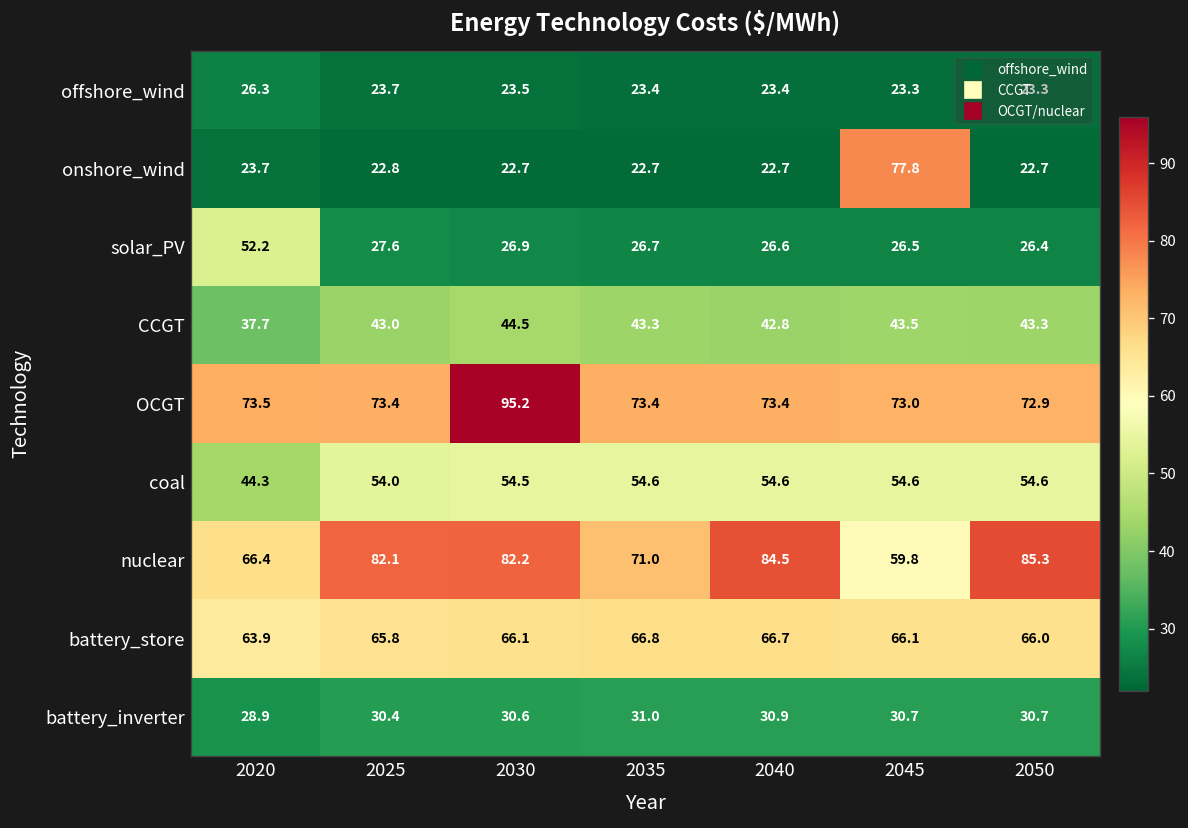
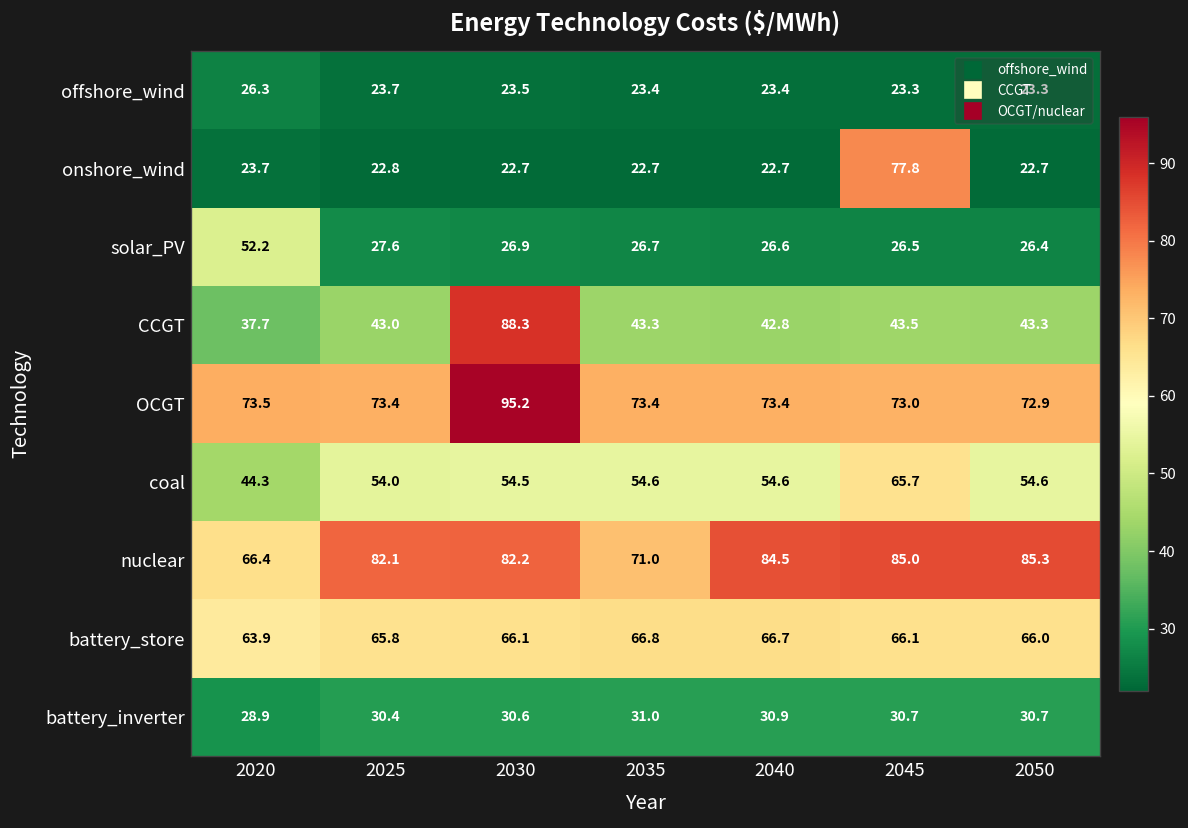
CCGT, 2030: 44.5 -> 88.3
coal, 2045: 54.6 -> 65.7
nuclear, 2045: 59.8 -> 85.0
